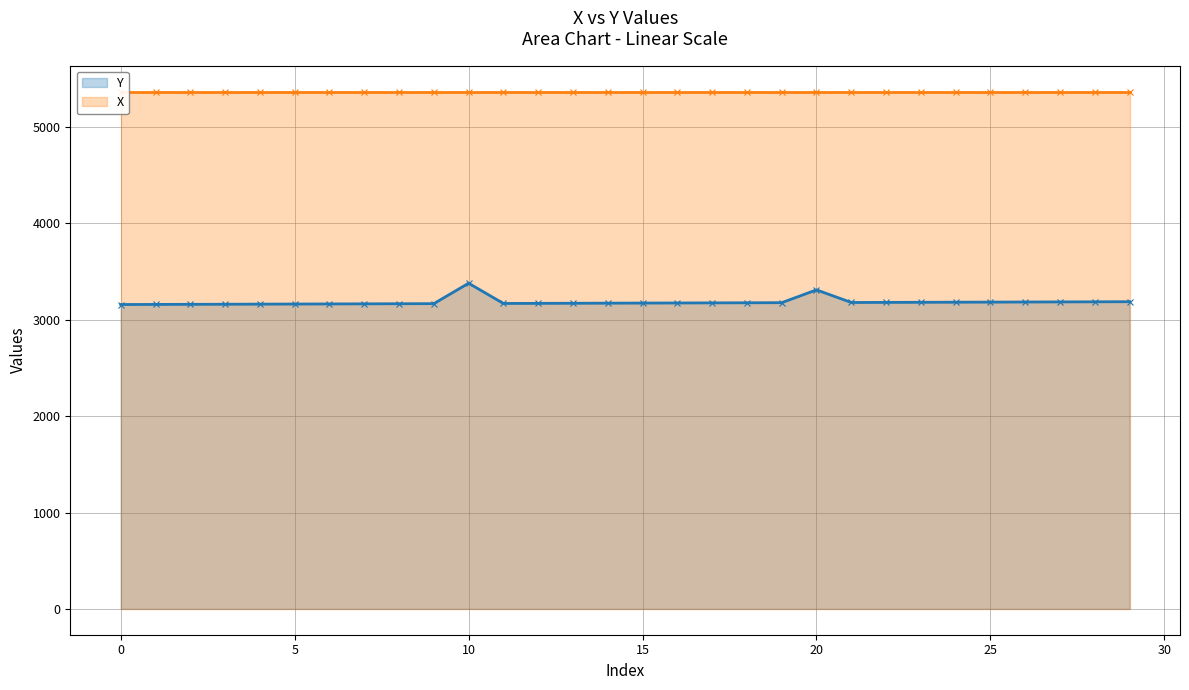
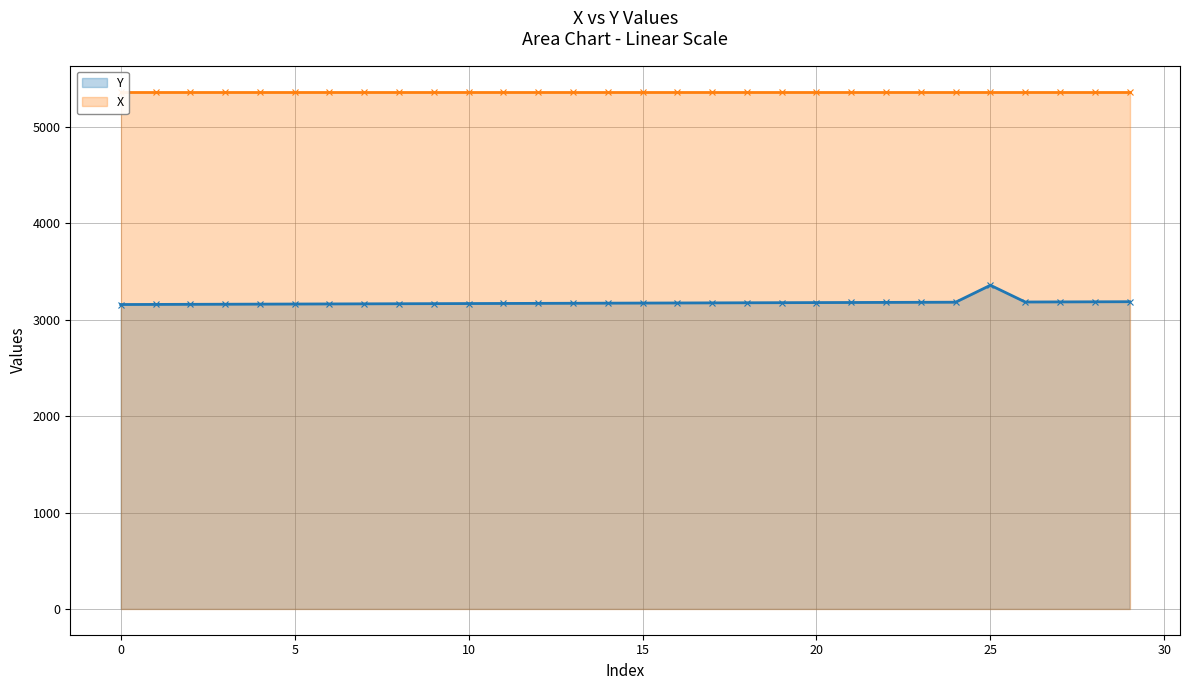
Y, 10: 3400 -> 3200
Y, 20: 3300 -> 3200
Y, 25: 3200 -> 3400
